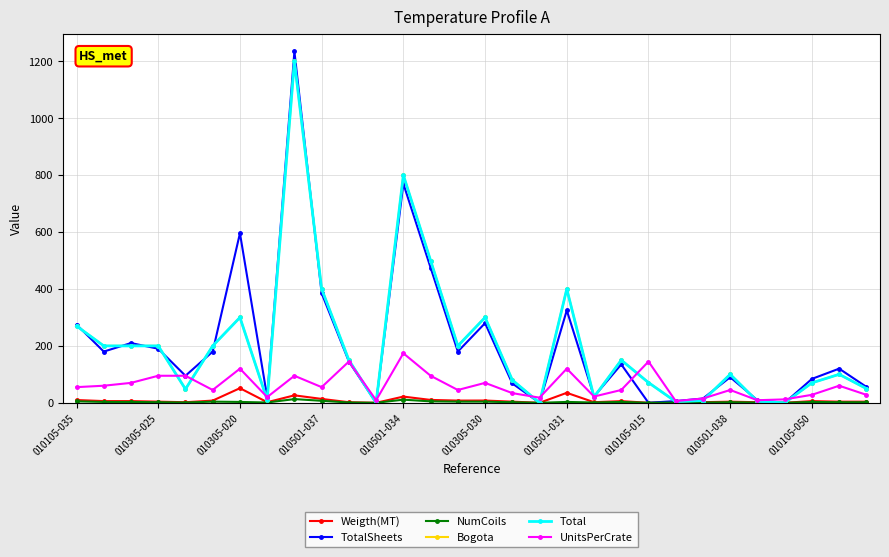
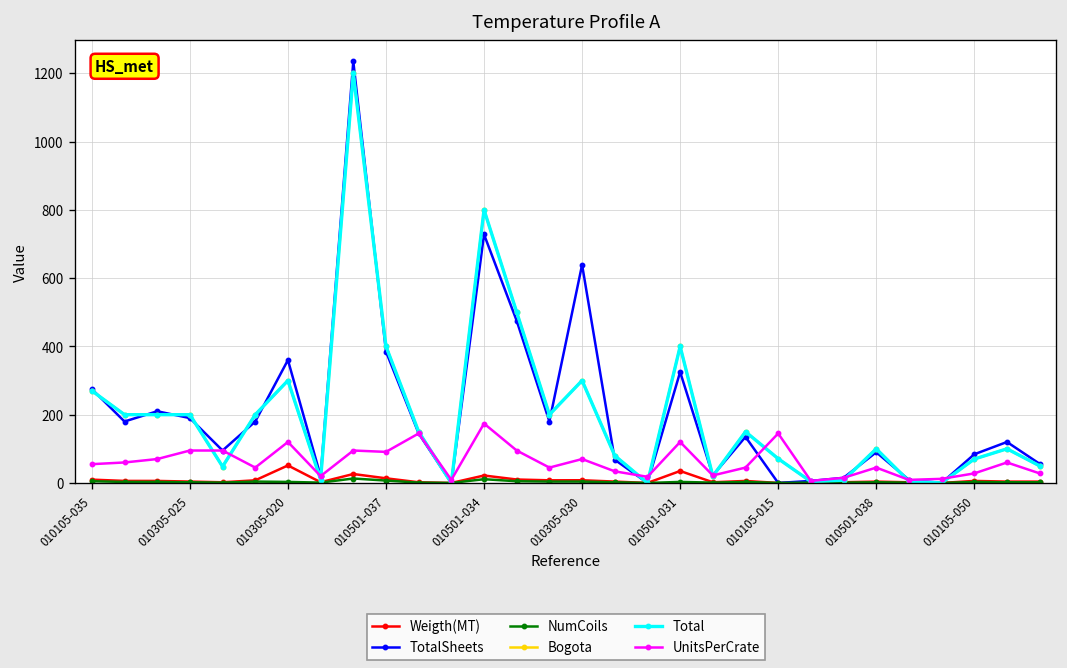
TotalSheets, 010305-020: 600 -> 360
UnitsPerCrate, 010501-037: 60 -> 90
TotalSheets, 010501-034: 770 -> 730
TotalSheets, 010305-030: 280 -> 640
